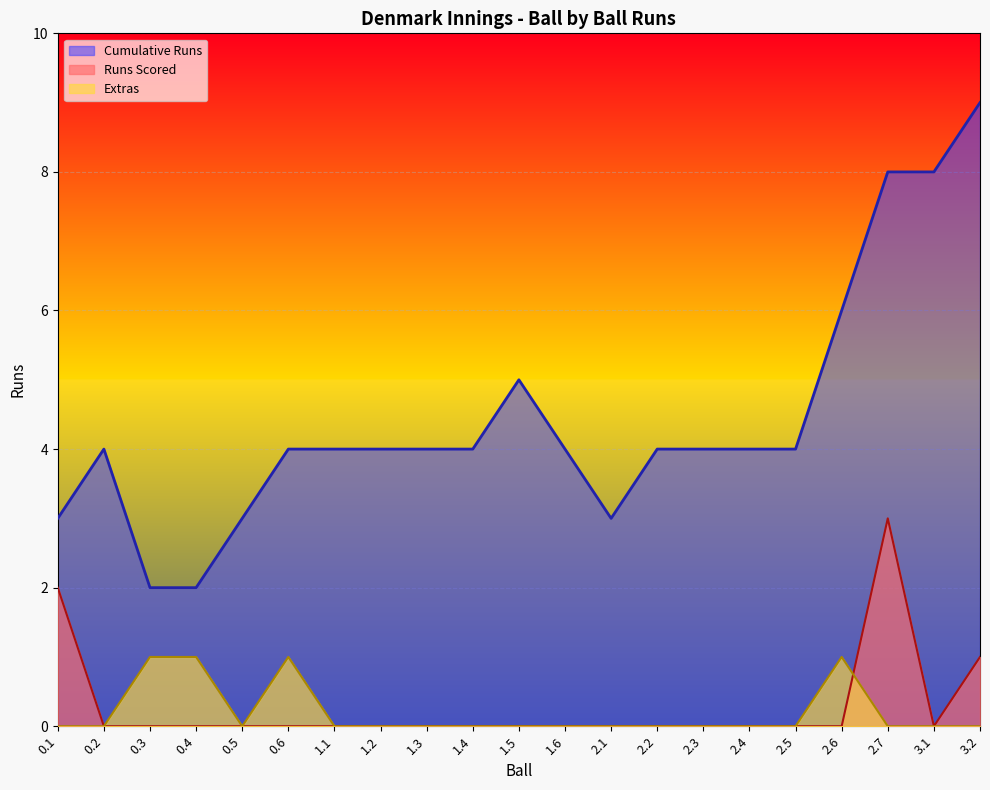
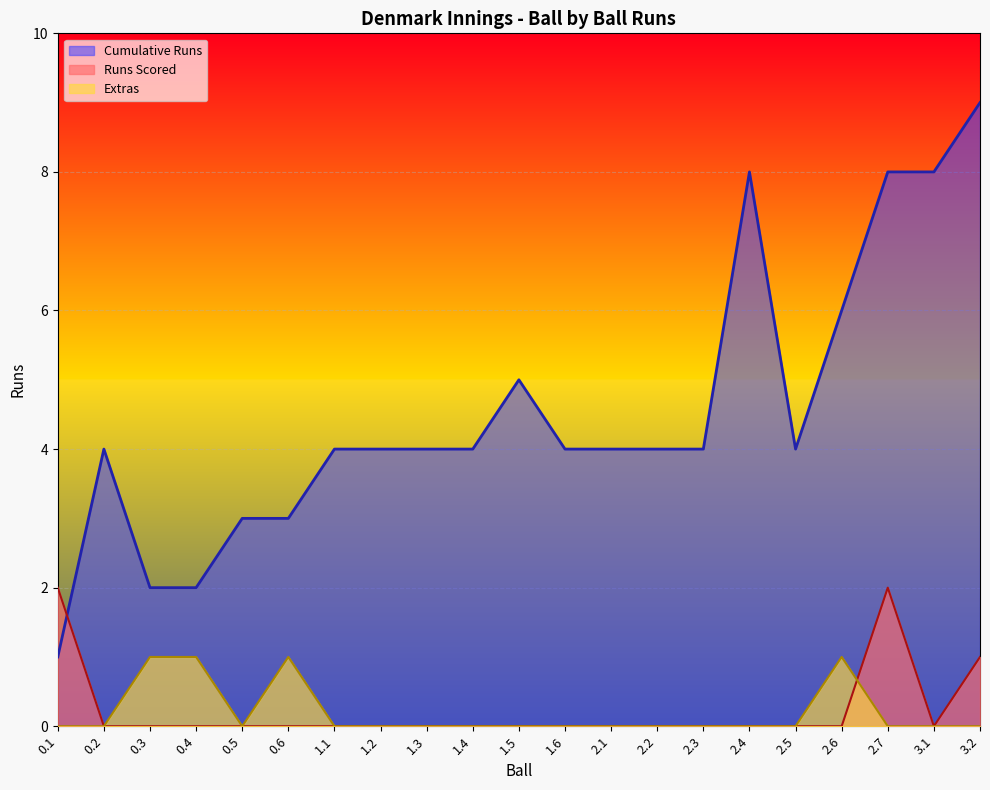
Cumulative Runs, 0.1: 3 -> 1
Cumulative Runs, 0.6: 4 -> 3
Cumulative Runs, 2.1: 3 -> 4
Cumulative Runs, 2.4: 4 -> 8
Runs Scored, 2.7: 3 -> 2
